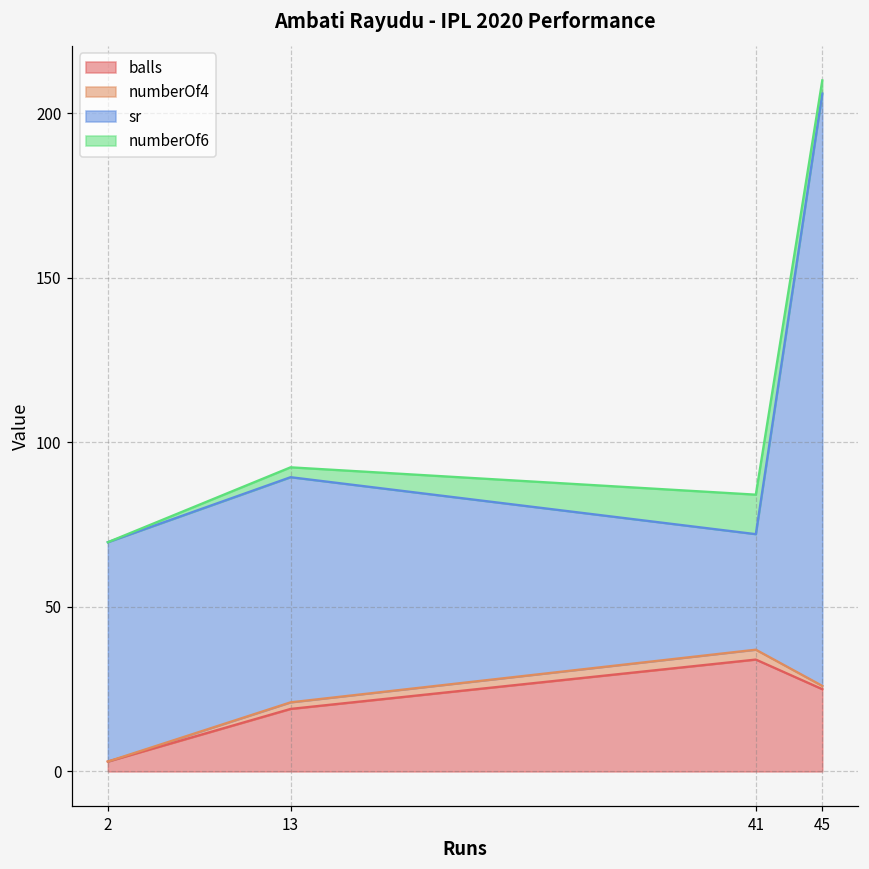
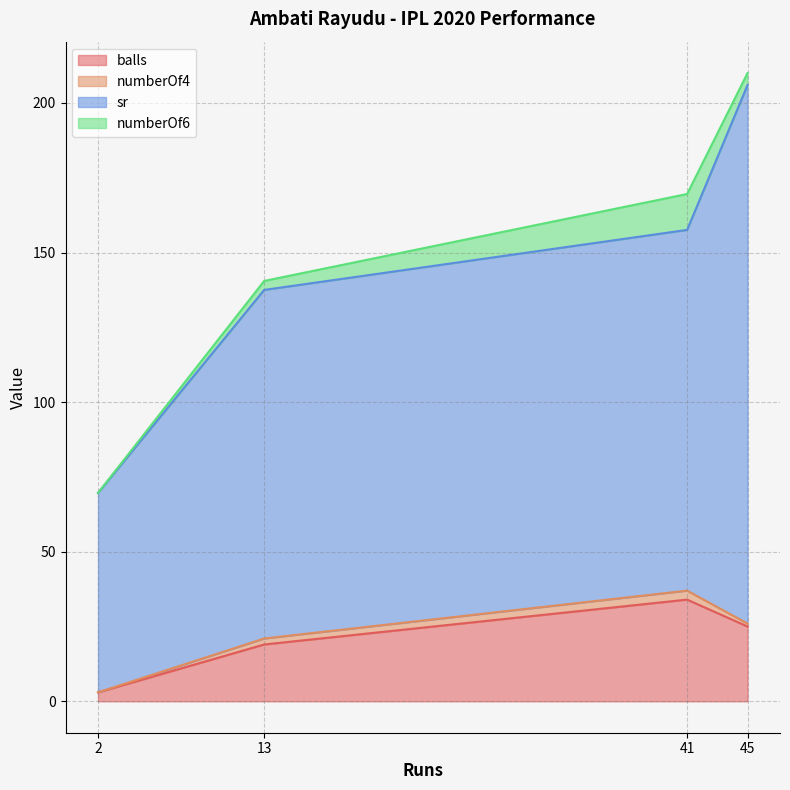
sr, 13: 68 -> 117
sr, 41: 35 -> 121
